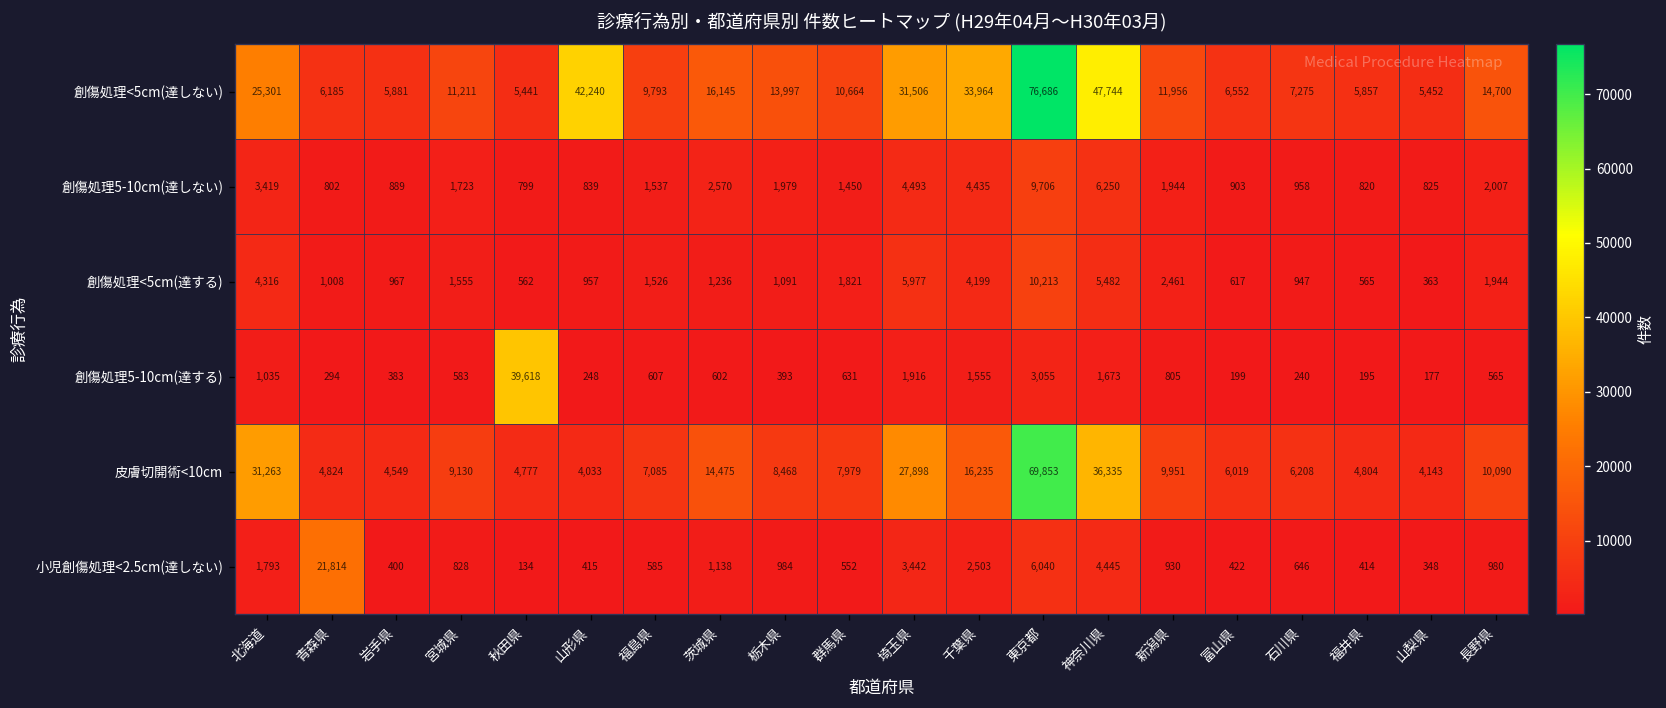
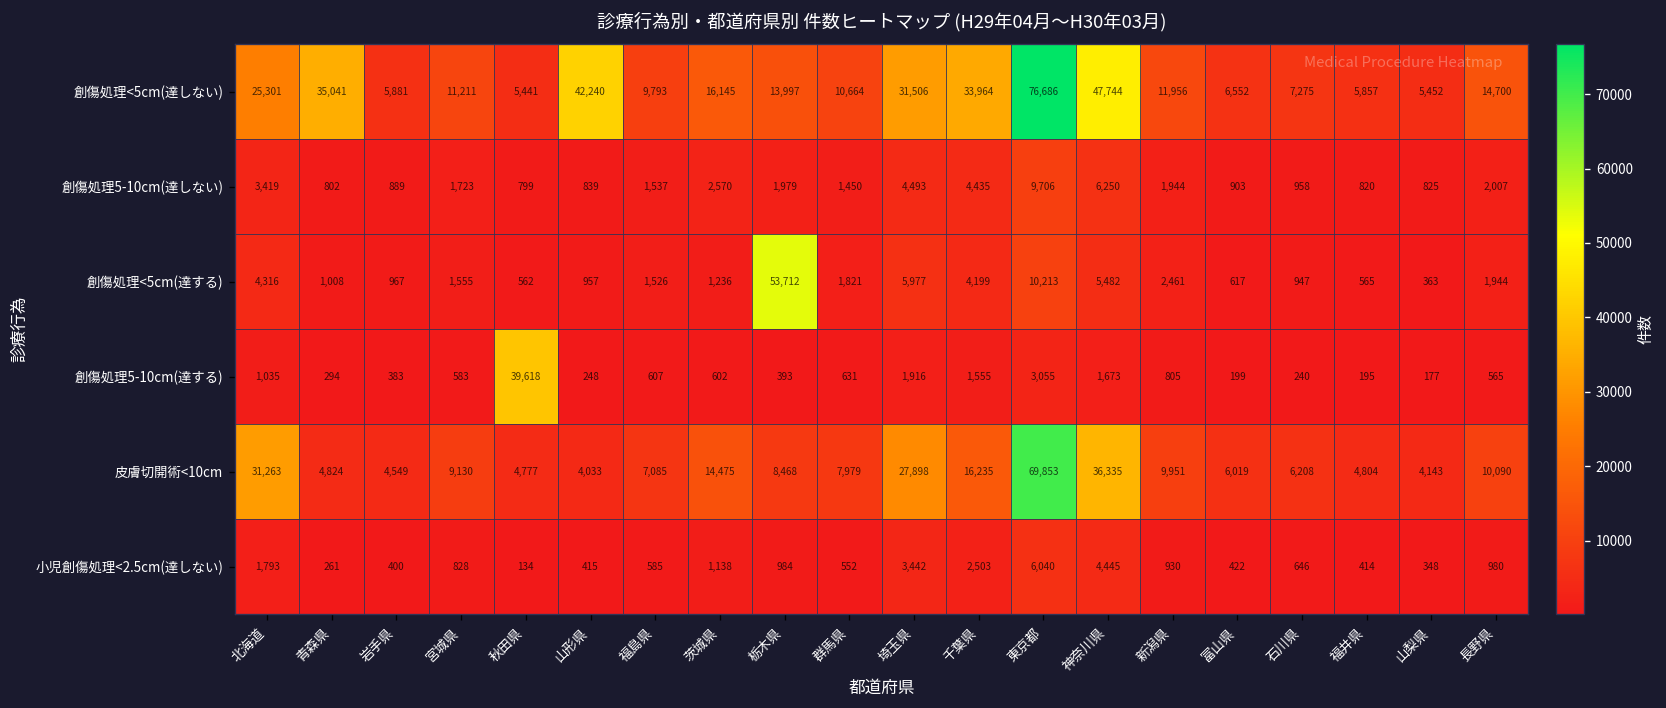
創傷処理<5cm(達しない), 青森県: 6,185 -> 35,041
創傷処理<5cm(達する), 栃木県: 1,091 -> 53,712
小児創傷処理<2.5cm(達しない), 青森県: 21,814 -> 261
